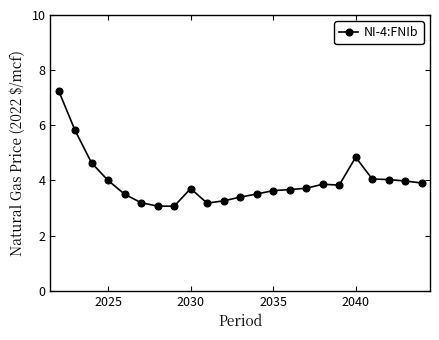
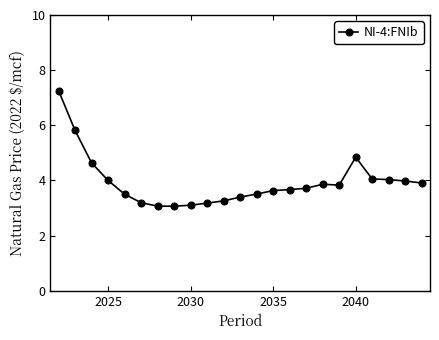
2030: 3.7 -> 3.1
